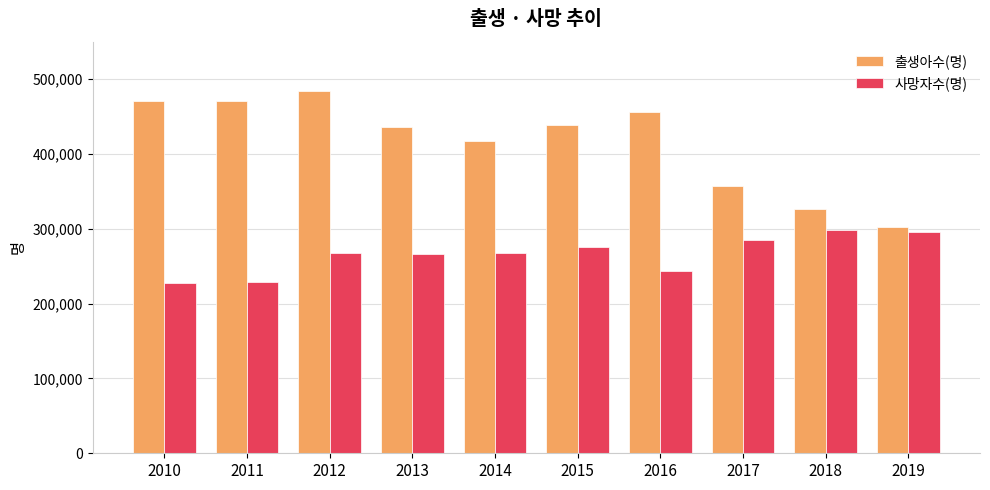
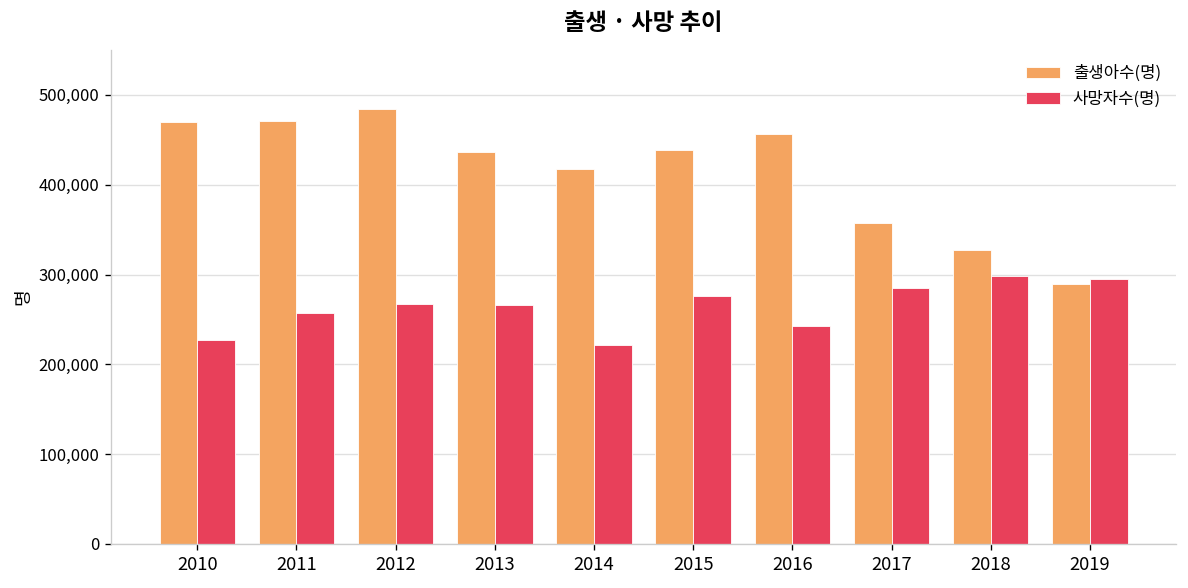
사망자수(명), 2011: 230,000 -> 260,000
사망자수(명), 2014: 270,000 -> 220,000
출생아수(명), 2019: 300,000 -> 290,000
